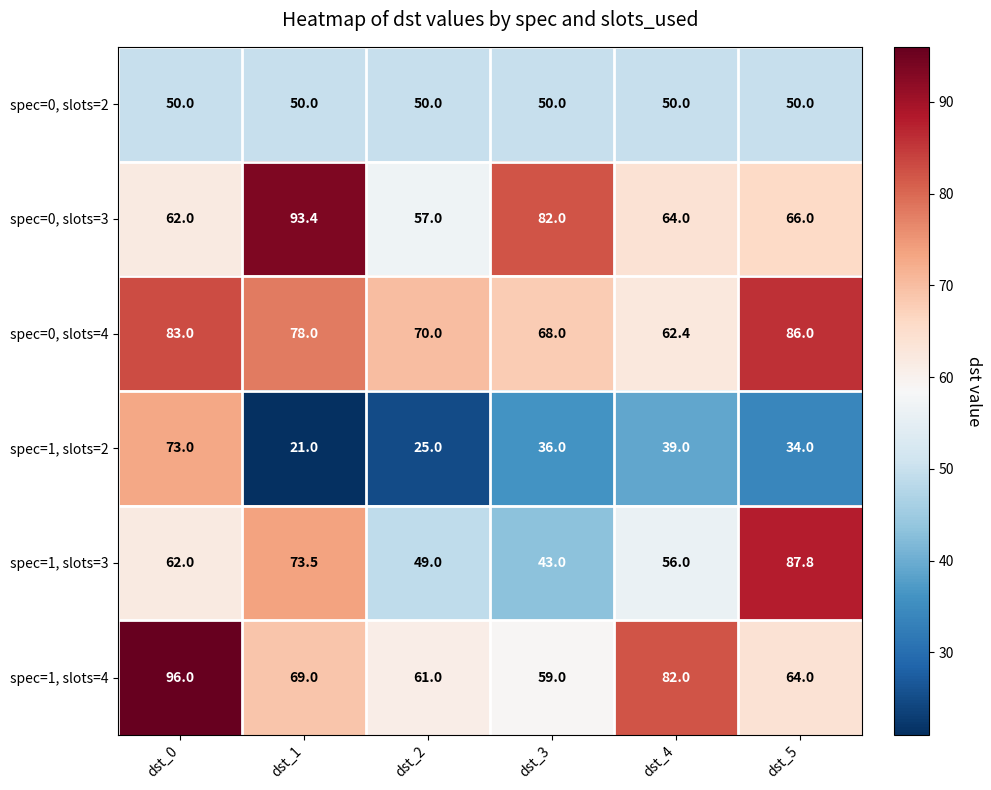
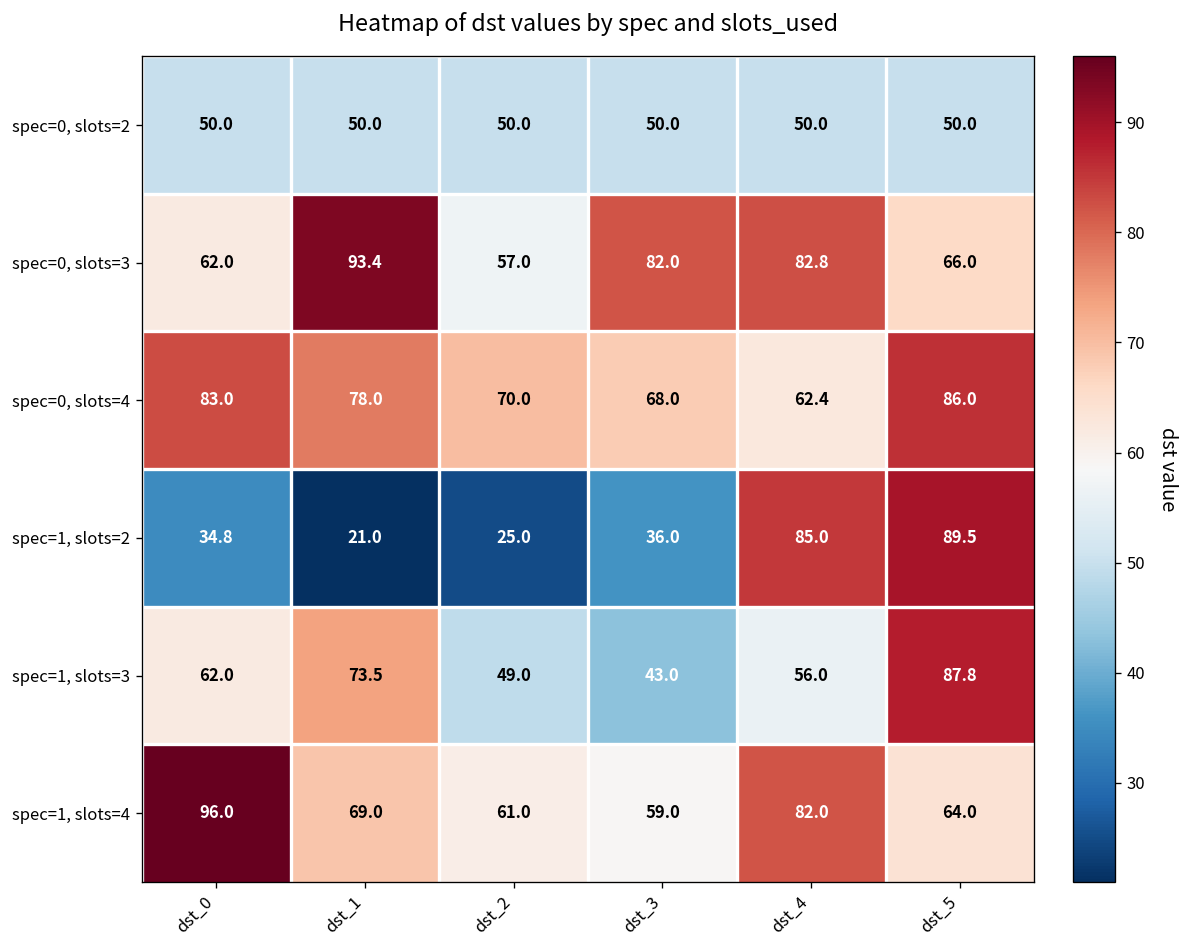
spec=0, slots=3, dst_4: 64.0 -> 82.8
spec=1, slots=2, dst_0: 73.0 -> 34.8
spec=1, slots=2, dst_4: 39.0 -> 85.0
spec=1, slots=2, dst_5: 34.0 -> 89.5
